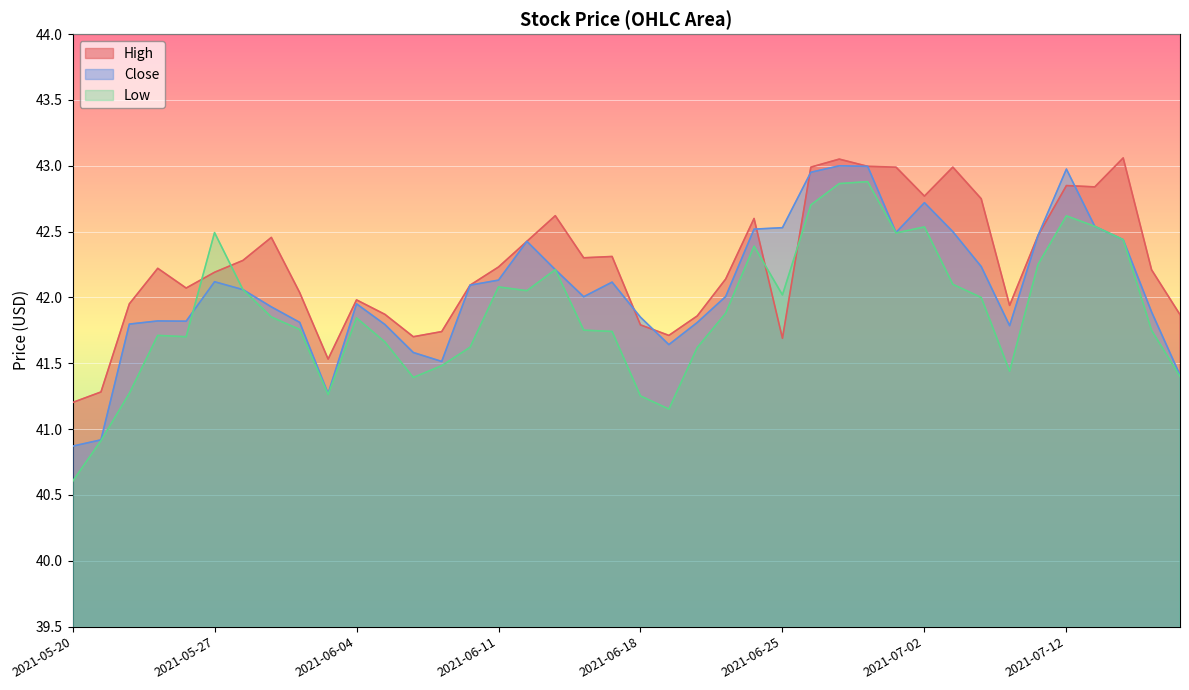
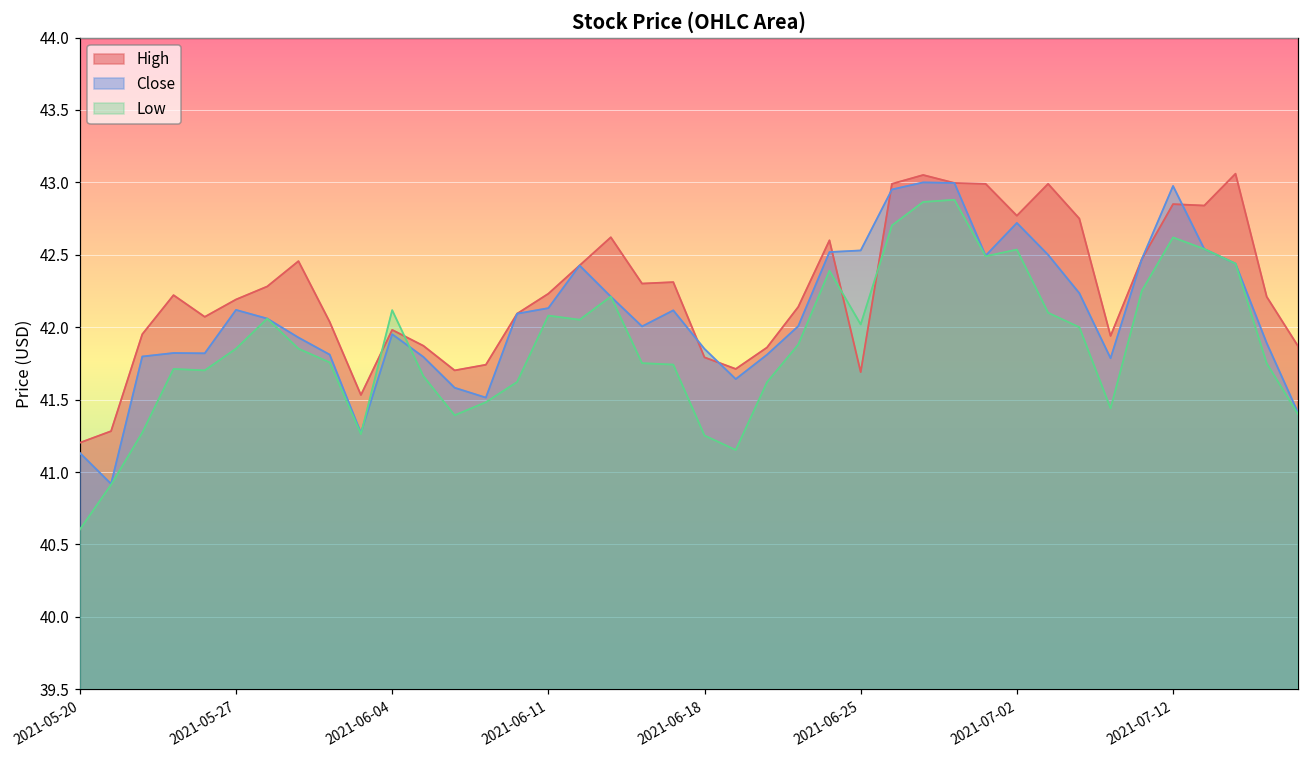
Close, 2021-05-20: 40.87 -> 41.13
Low, 2021-05-27: 42.49 -> 41.85
Low, 2021-06-04: 41.84 -> 42.12
